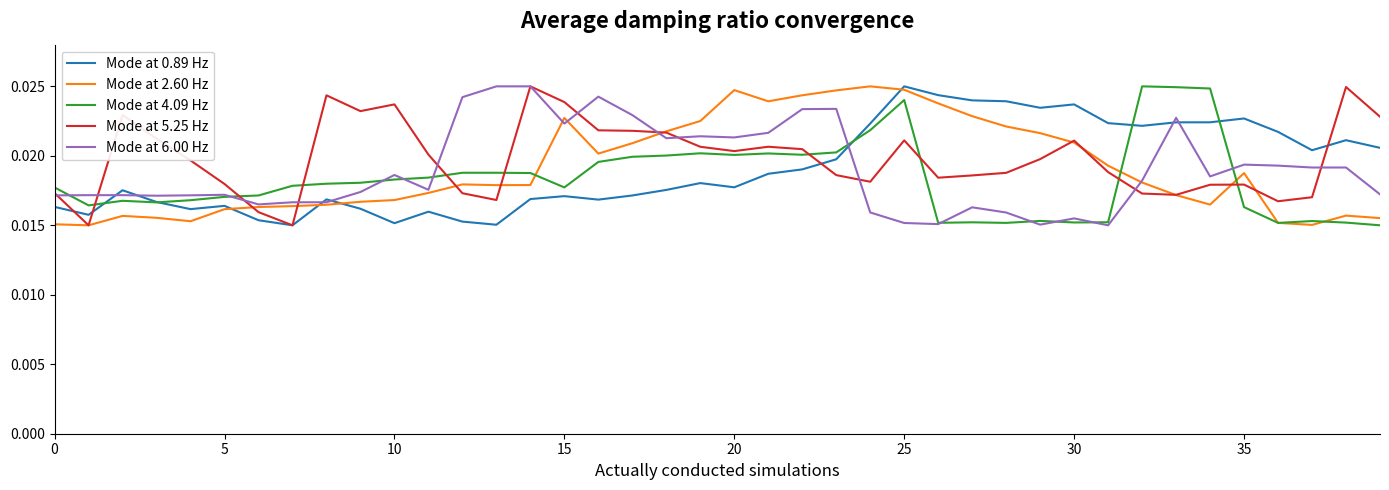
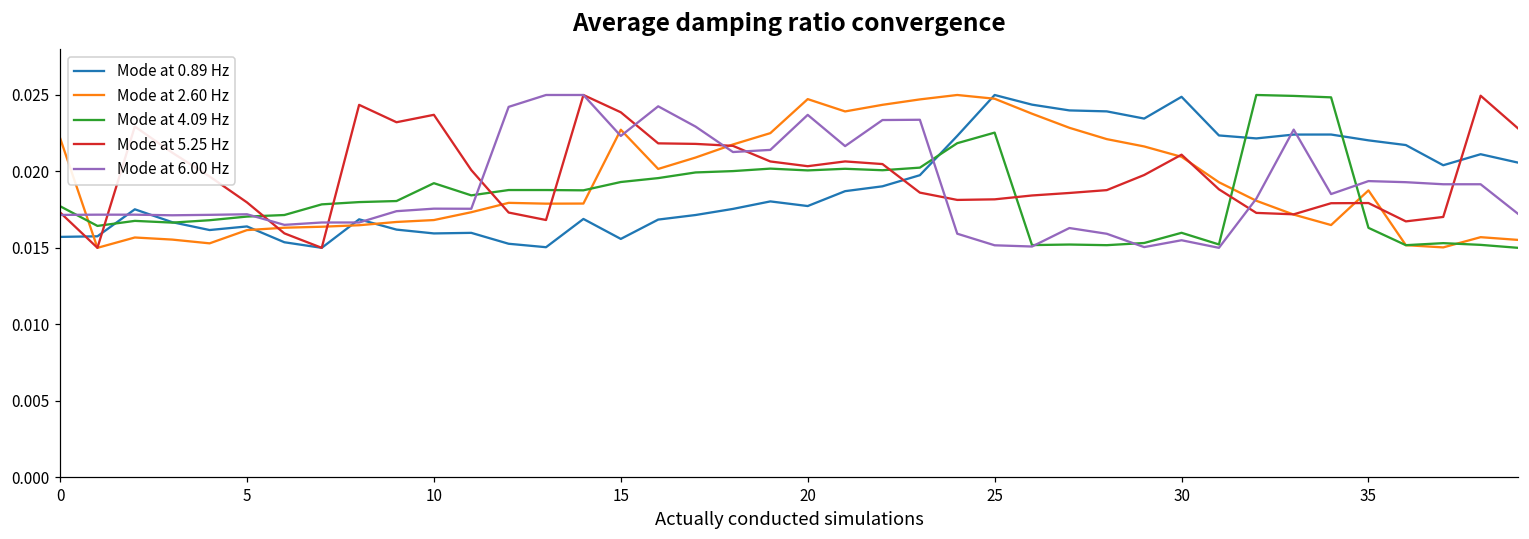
Mode at 0.89 Hz, 0: 0.0163 -> 0.0157
Mode at 2.60 Hz, 0: 0.0151 -> 0.0222
Mode at 0.89 Hz, 10: 0.0152 -> 0.0159
Mode at 4.09 Hz, 10: 0.0183 -> 0.0192
Mode at 6.00 Hz, 10: 0.0186 -> 0.0176
Mode at 0.89 Hz, 15: 0.0171 -> 0.0156
Mode at 4.09 Hz, 15: 0.0177 -> 0.0193
Mode at 6.00 Hz, 20: 0.0213 -> 0.0237
Mode at 4.09 Hz, 25: 0.0240 -> 0.0225
Mode at 5.25 Hz, 25: 0.0211 -> 0.0182
Mode at 0.89 Hz, 30: 0.0237 -> 0.0249
Mode at 4.09 Hz, 30: 0.0152 -> 0.0160
Mode at 0.89 Hz, 35: 0.0227 -> 0.0220
